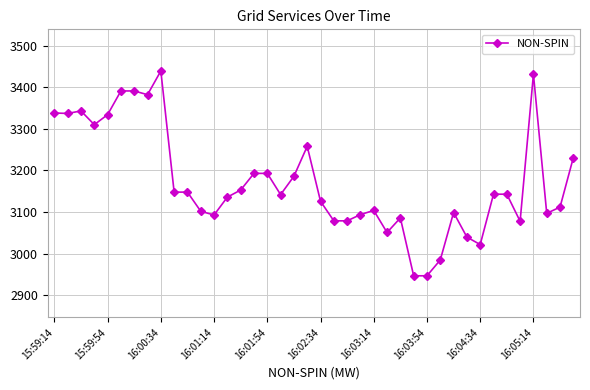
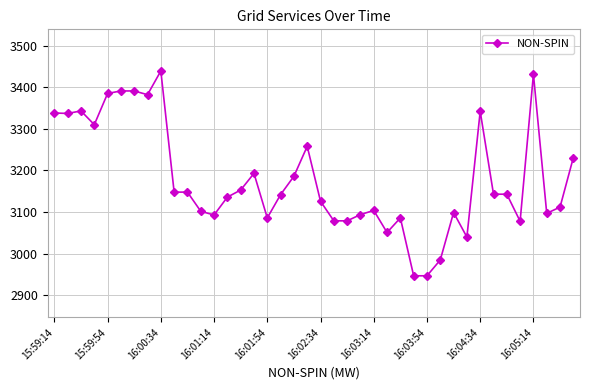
15:59:54: 3330 -> 3390
16:01:54: 3190 -> 3090
16:04:34: 3020 -> 3340
